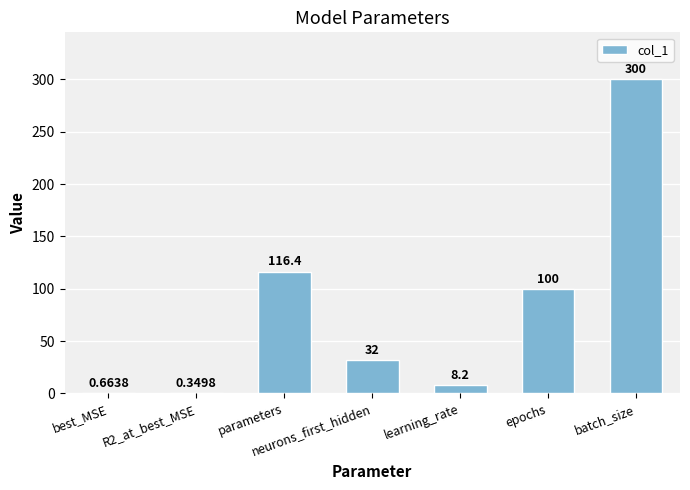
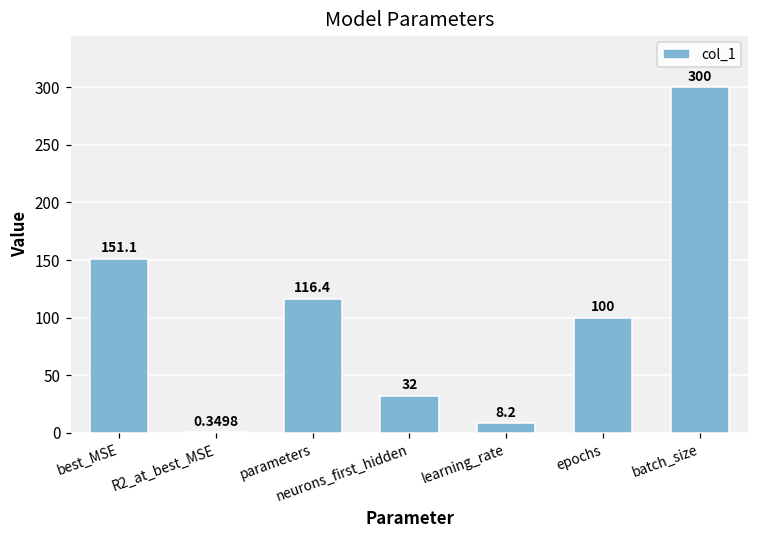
best_MSE: 0.6638 -> 151.1
